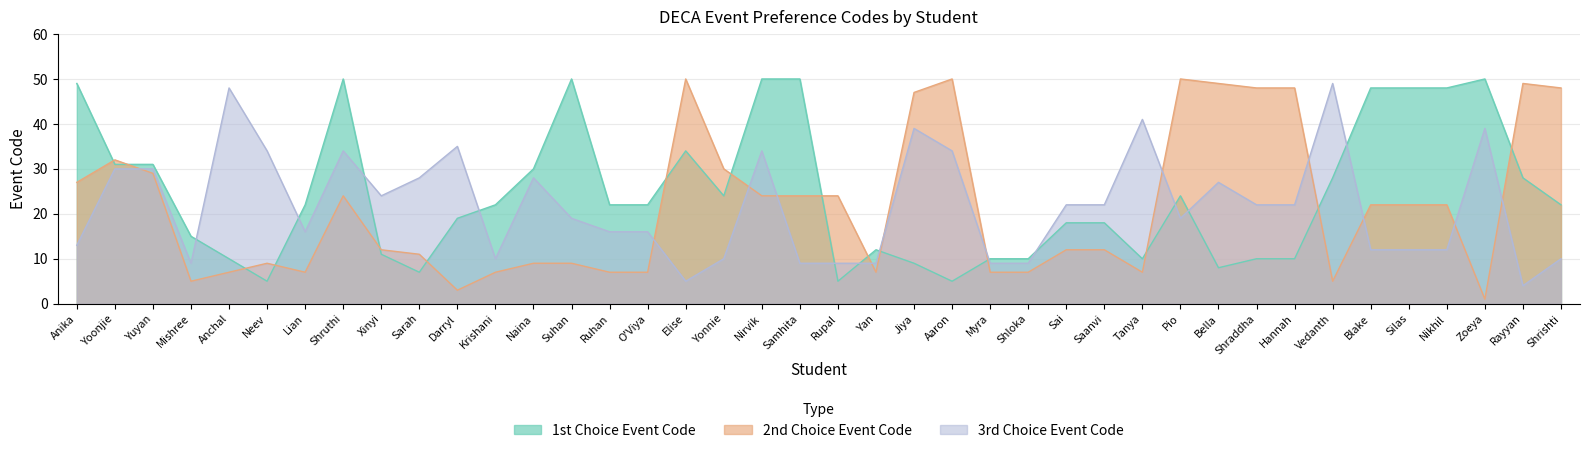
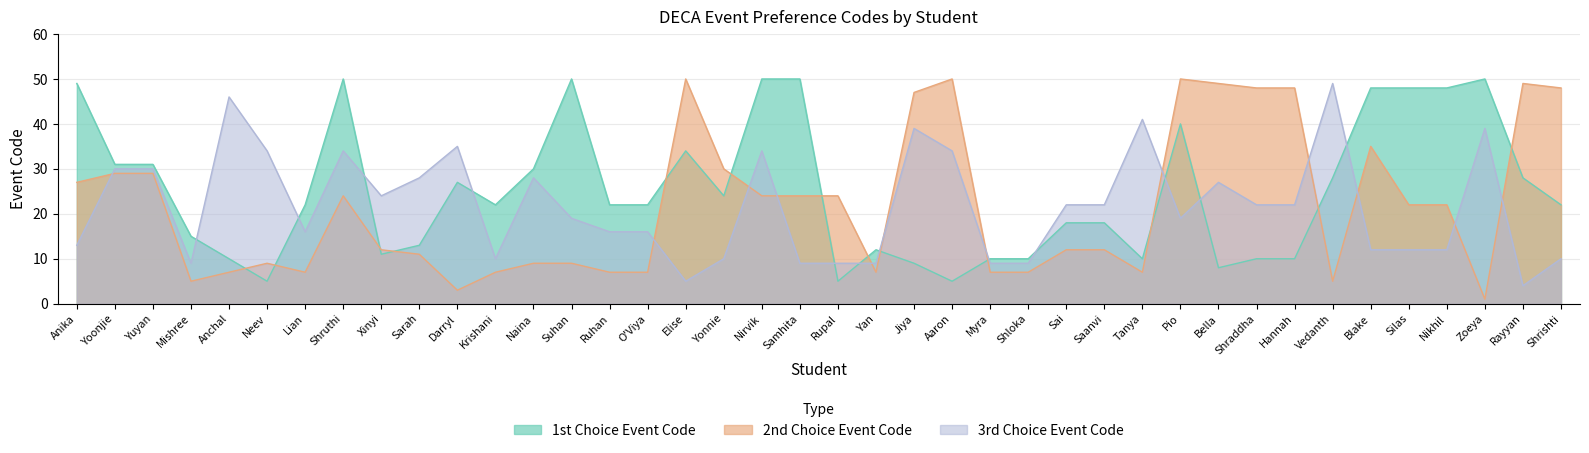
2nd Choice Event Code, Yoonjie: 32 -> 29
3rd Choice Event Code, Anchal: 48 -> 46
1st Choice Event Code, Sarah: 7 -> 13
1st Choice Event Code, Darryl: 19 -> 27
1st Choice Event Code, Pio: 24 -> 40
2nd Choice Event Code, Blake: 22 -> 35
